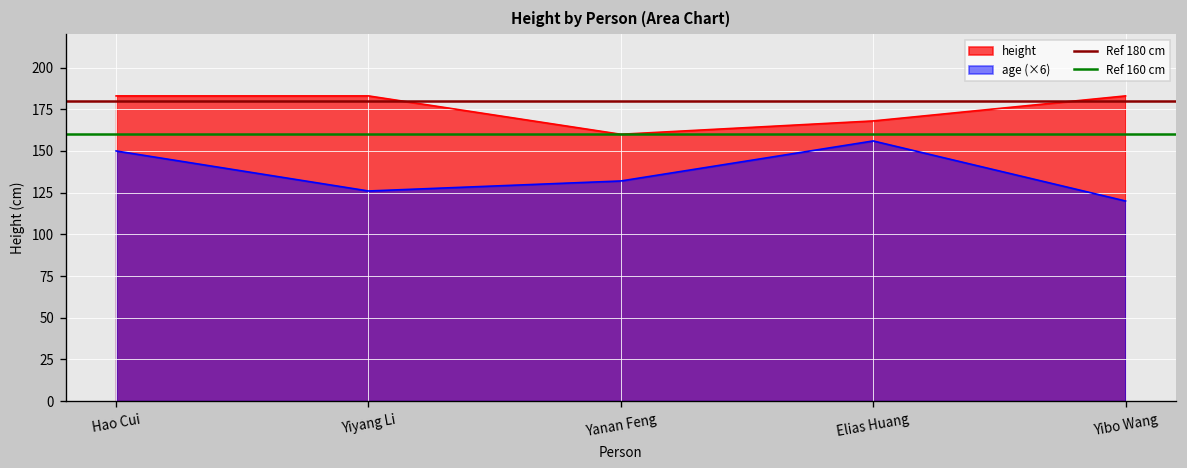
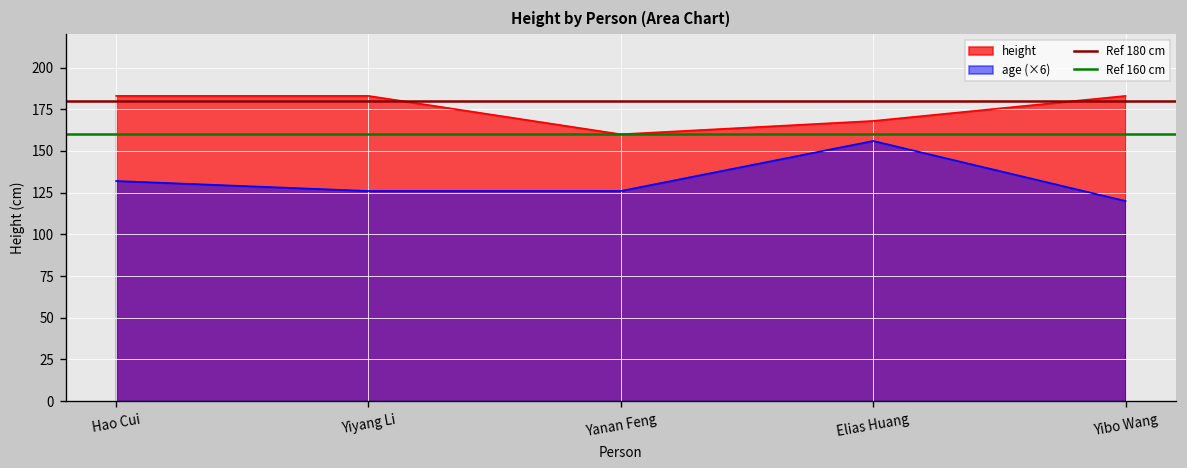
age (×6), Hao Cui: 150 -> 132
age (×6), Yanan Feng: 132 -> 126
